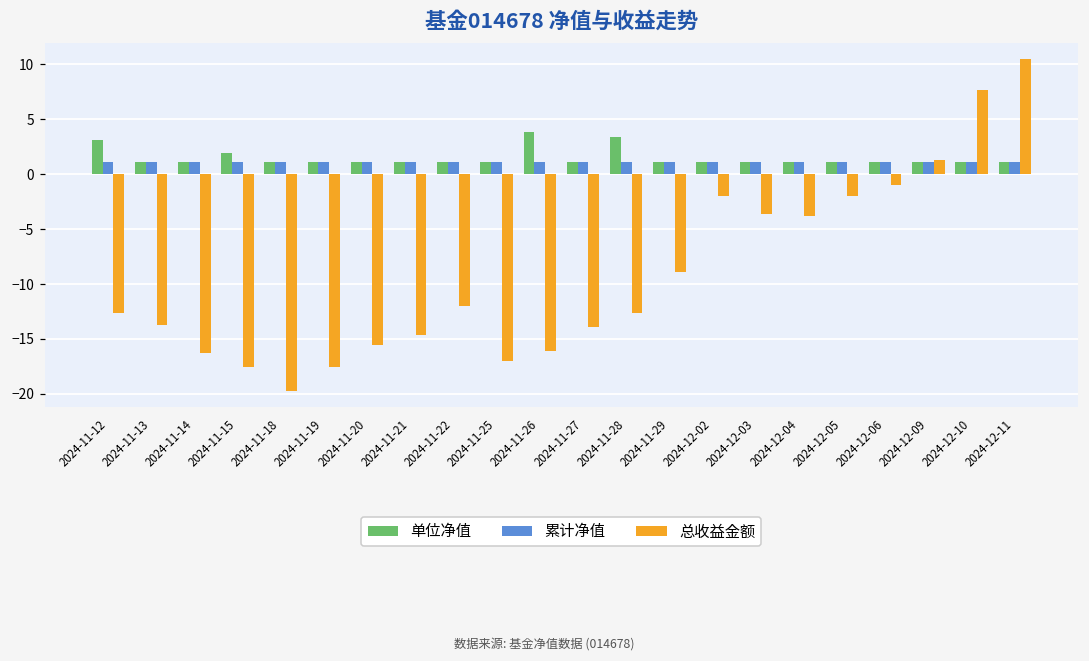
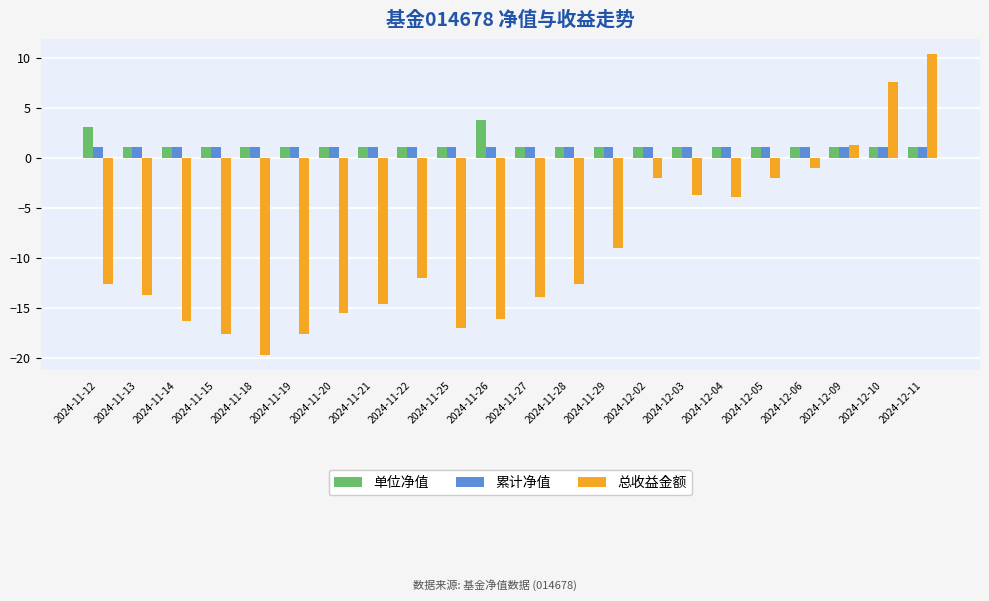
单位净值, 2024-11-15: 2 -> 1
单位净值, 2024-11-28: 3 -> 1
